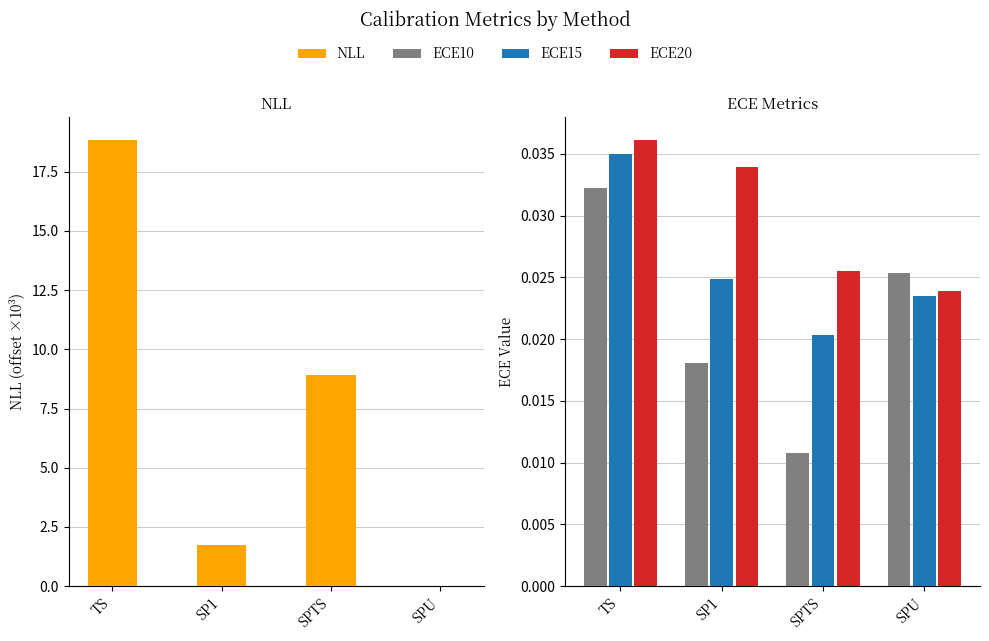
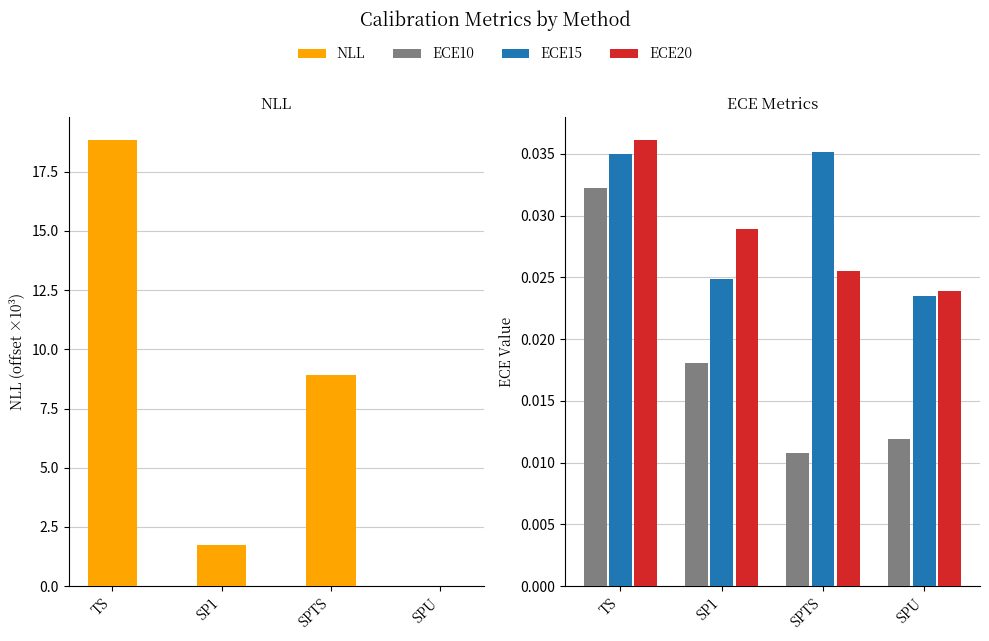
ECE Metrics, ECE20, SP1: 0.0339 -> 0.0289
ECE Metrics, ECE15, SPTS: 0.0203 -> 0.0352
ECE Metrics, ECE10, SPU: 0.0254 -> 0.0119
